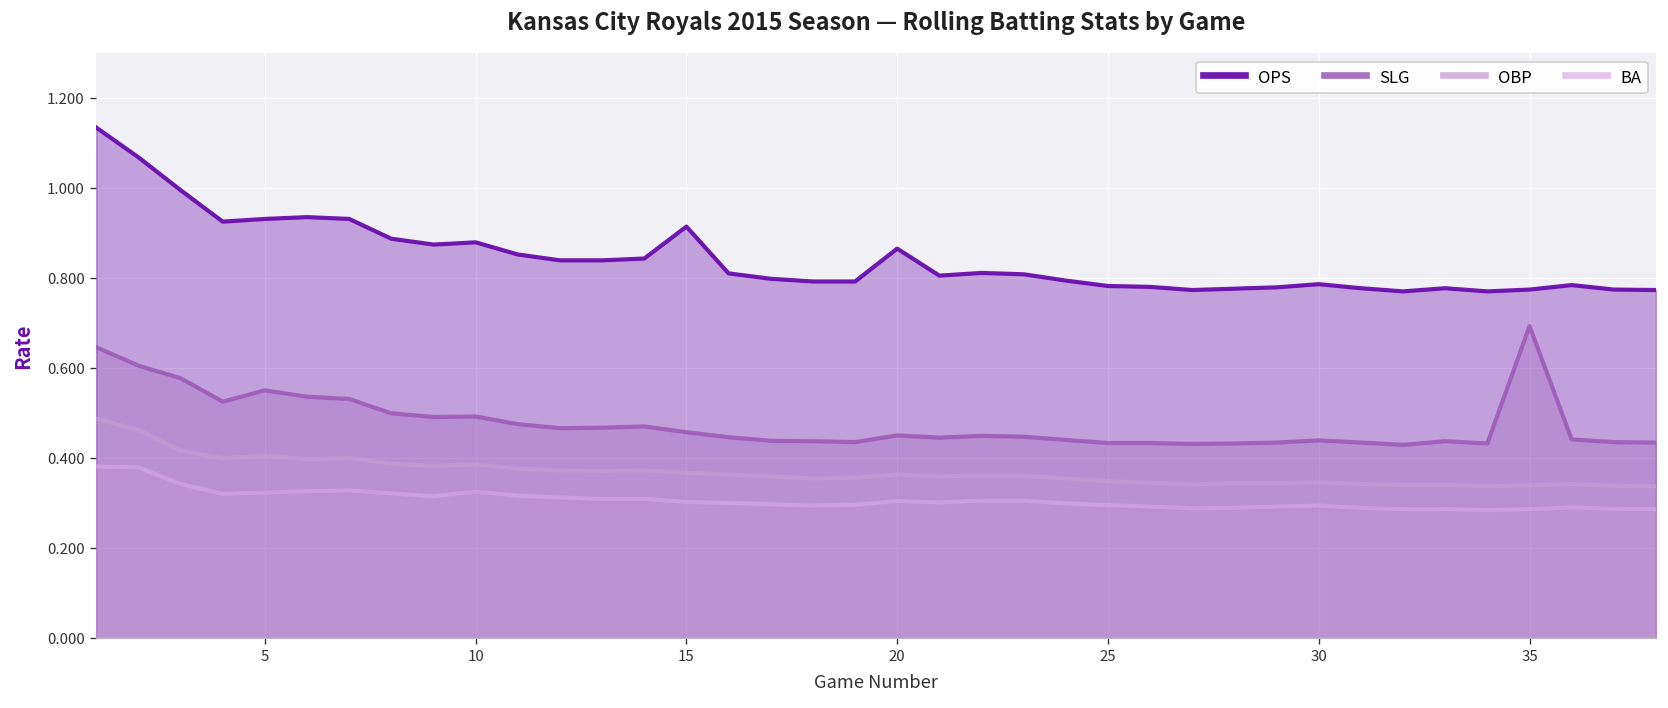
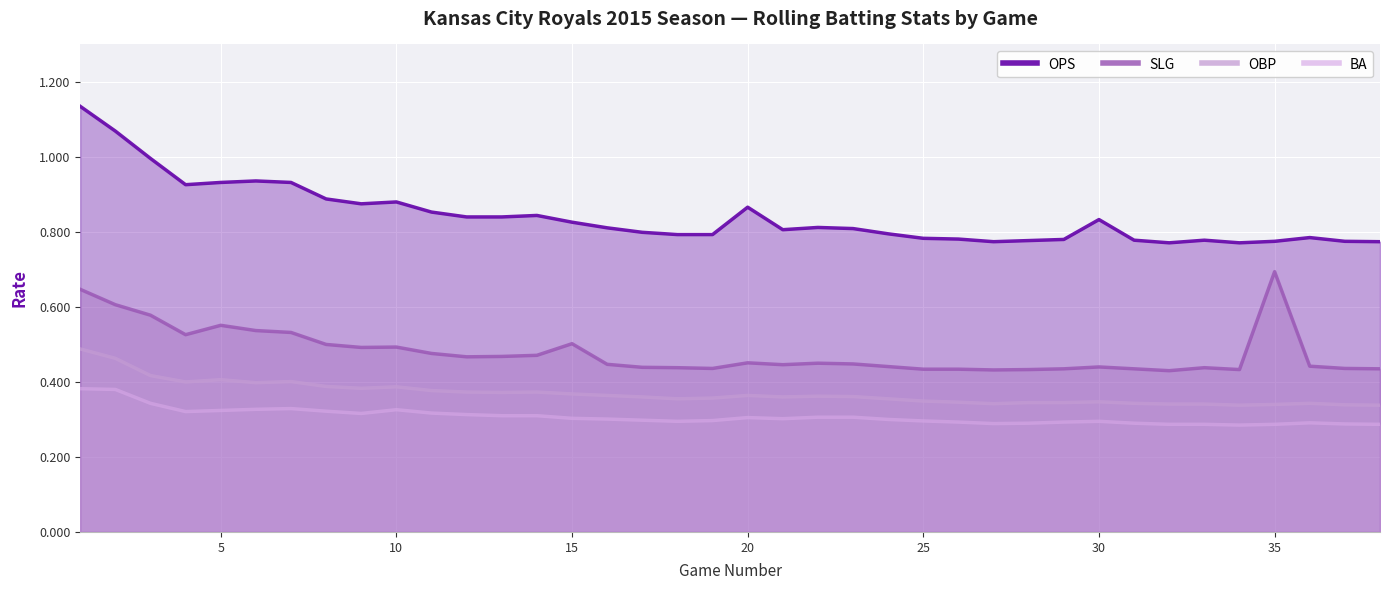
OPS, 15: 0.92 -> 0.83
SLG, 15: 0.46 -> 0.50
OPS, 30: 0.79 -> 0.83
